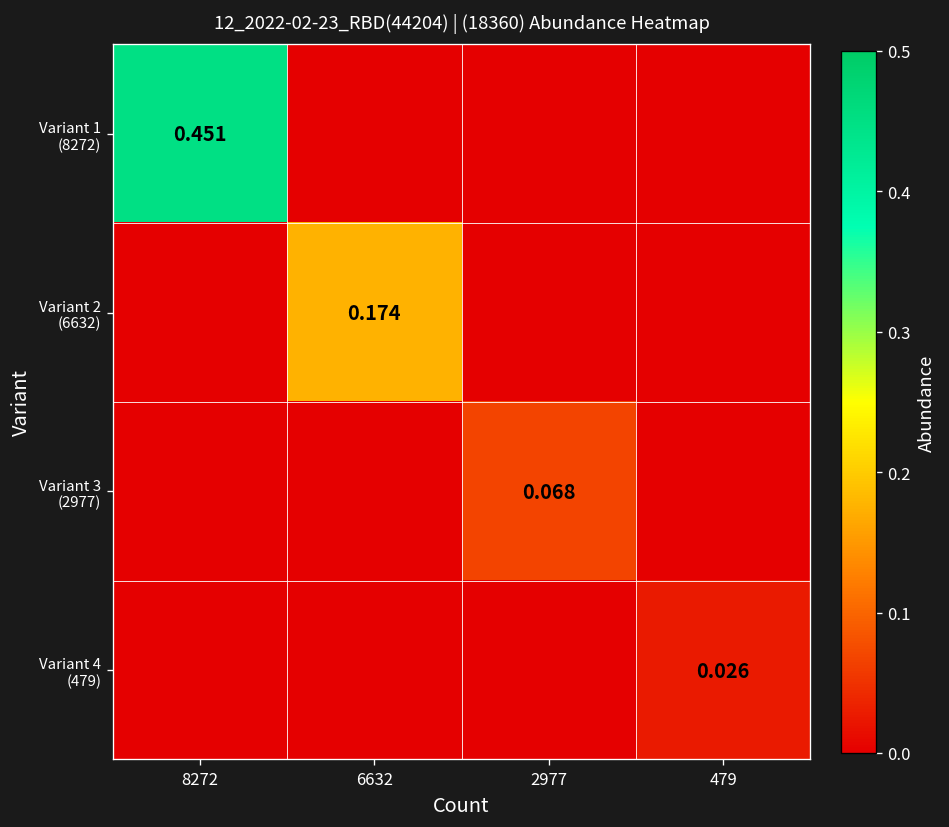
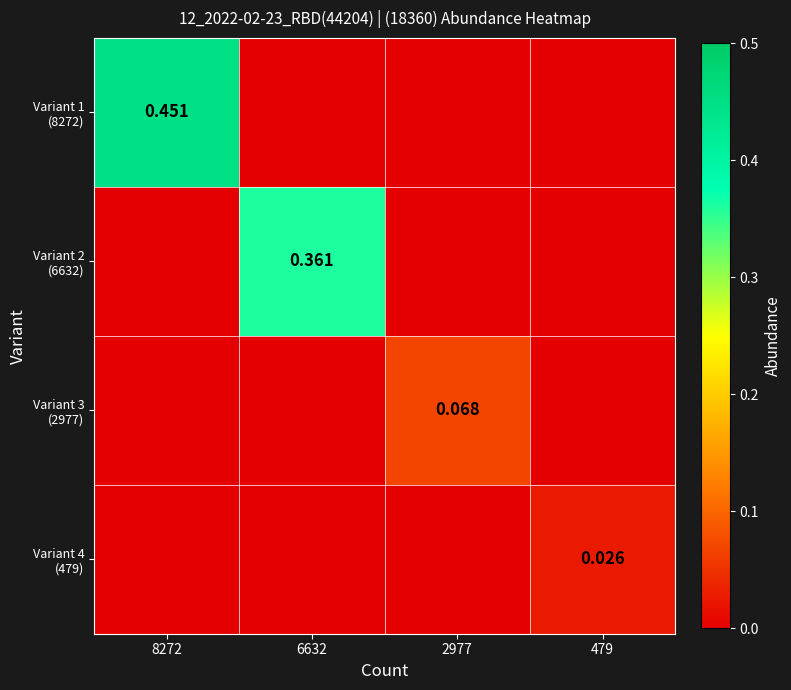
Variant 2 (6632), 6632: 0.174 -> 0.361
